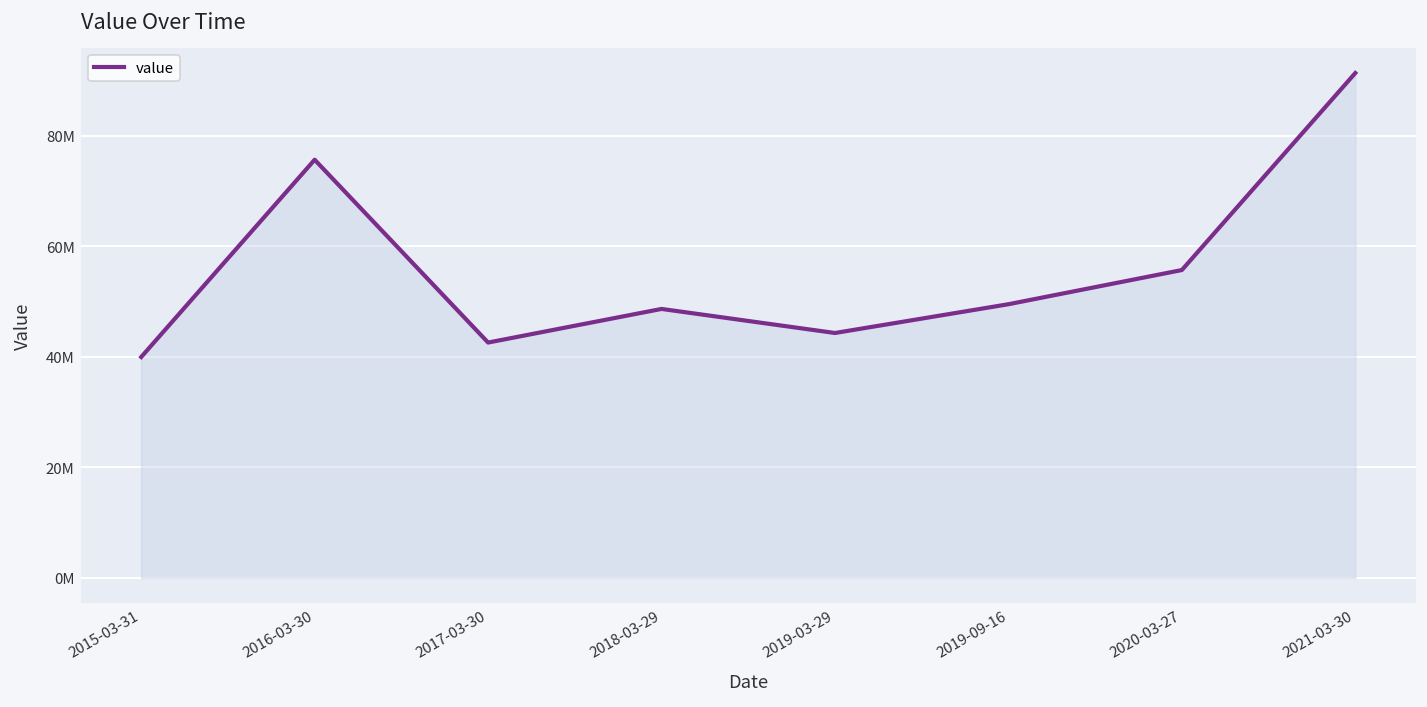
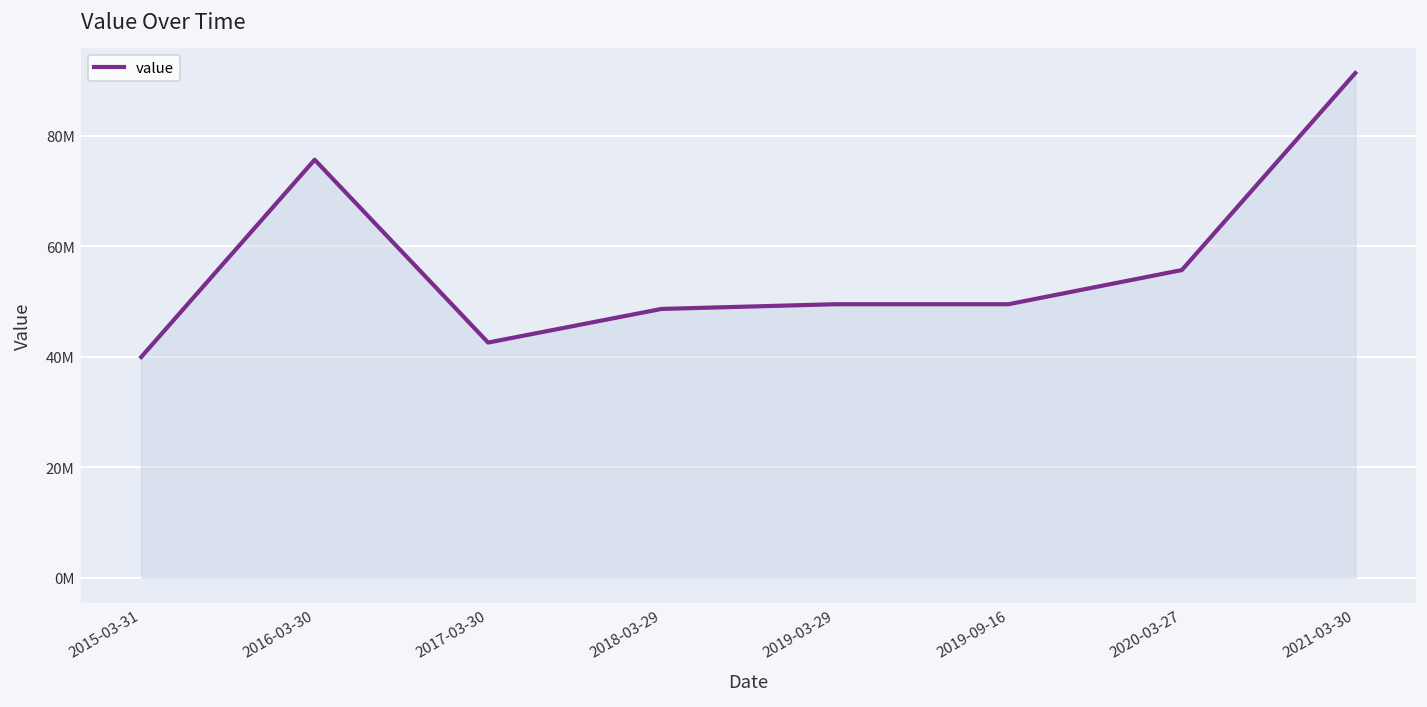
2019-03-29: 44000000 -> 49000000
